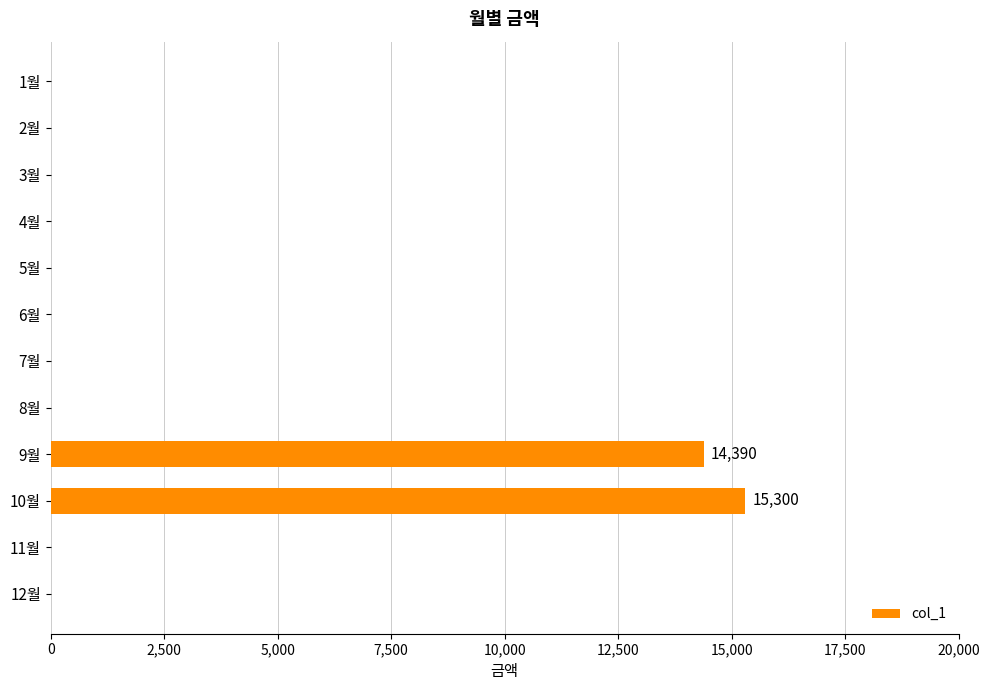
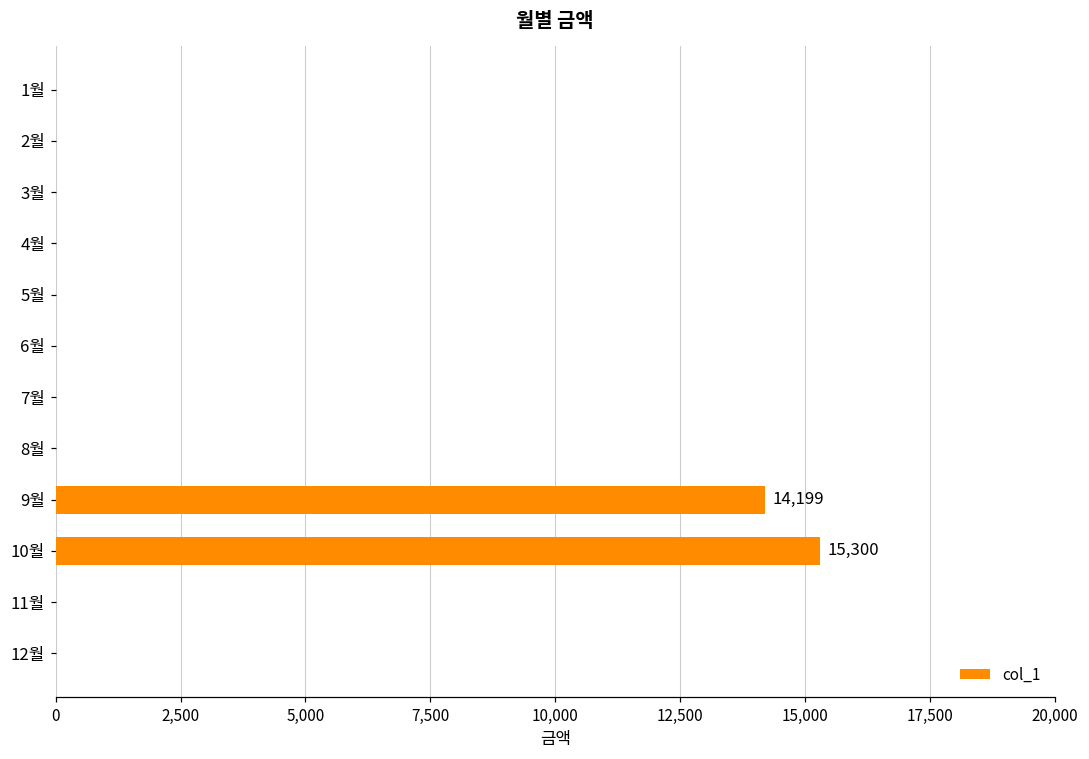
9월: 14,390 -> 14,199
